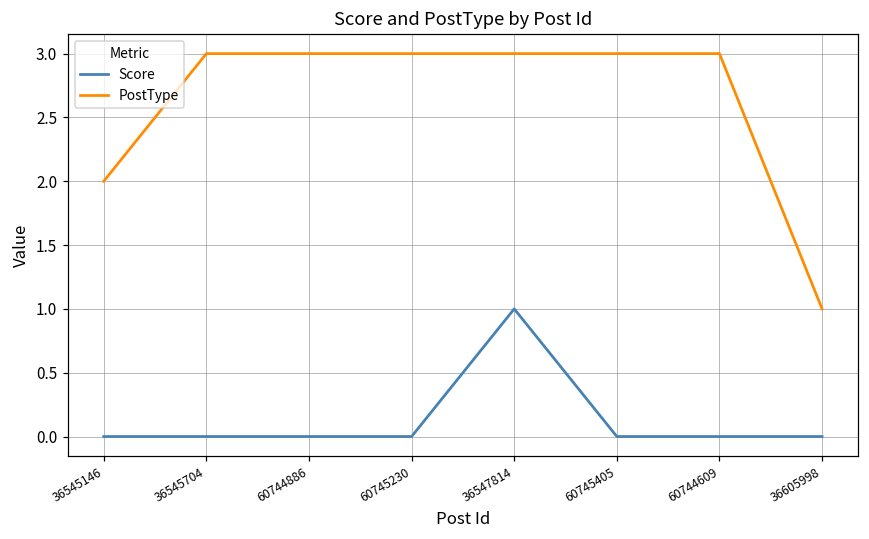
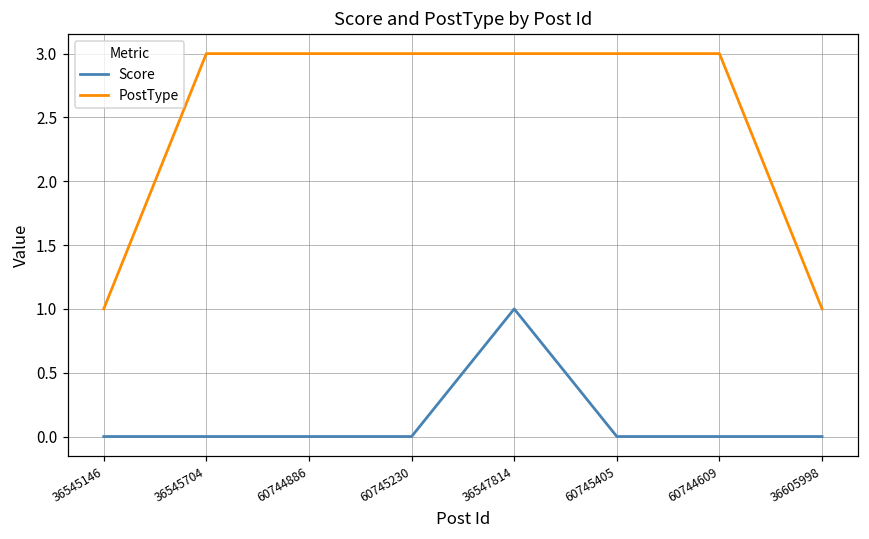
PostType, 36545146: 2 -> 1
